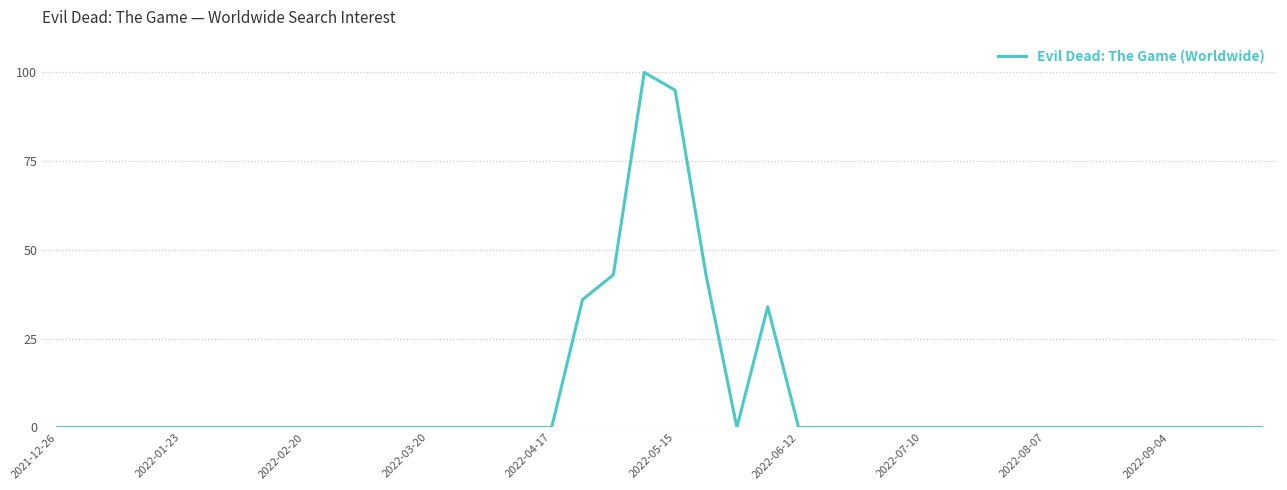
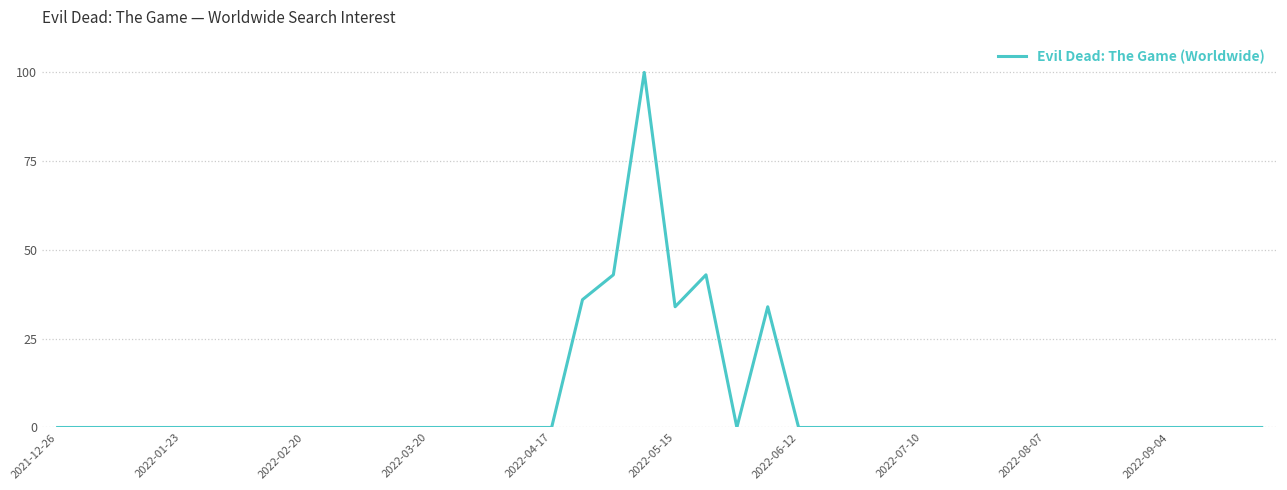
2022-05-15: 95 -> 34
